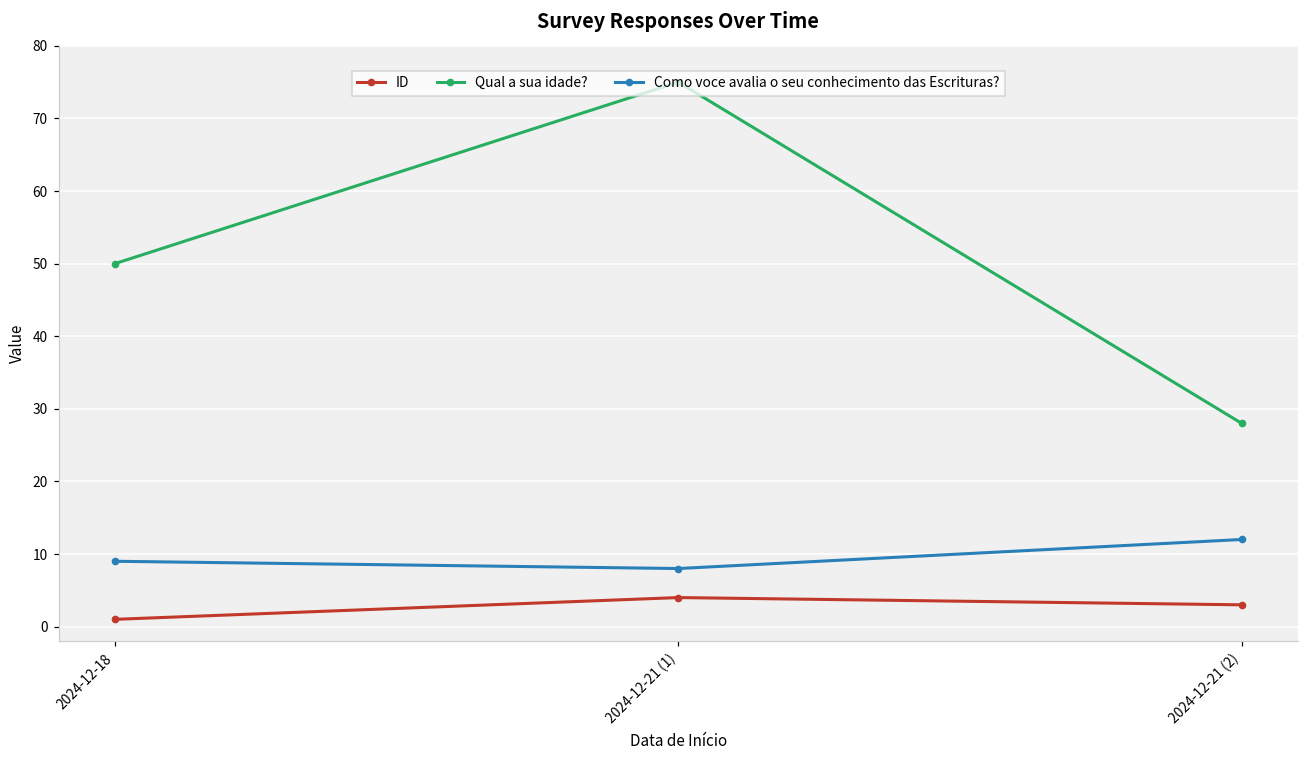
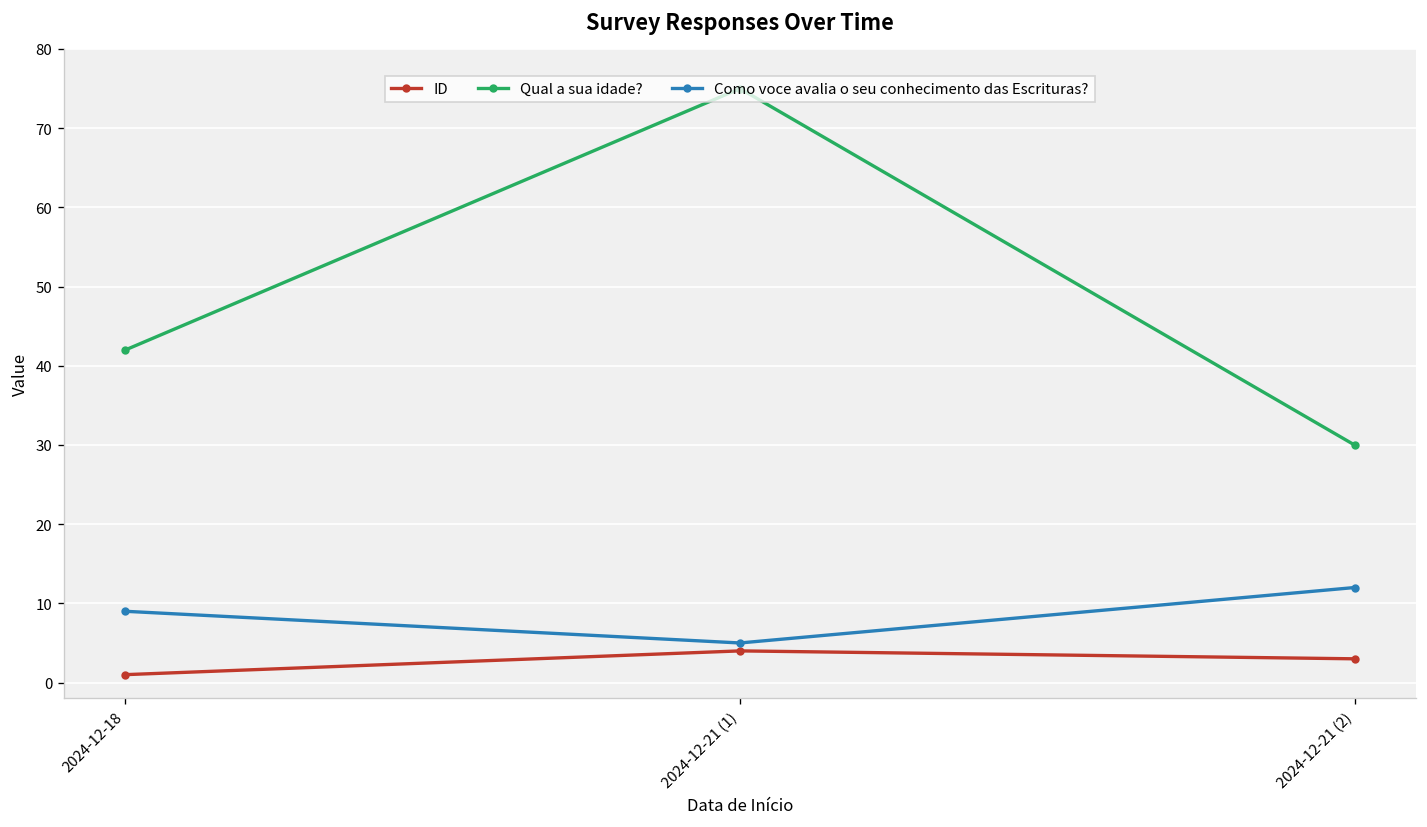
Qual a sua idade?, 2024-12-18: 50 -> 42
Como voce avalia o seu conhecimento das Escrituras?, 2024-12-21 (1): 8 -> 5
Qual a sua idade?, 2024-12-21 (2): 28 -> 30
